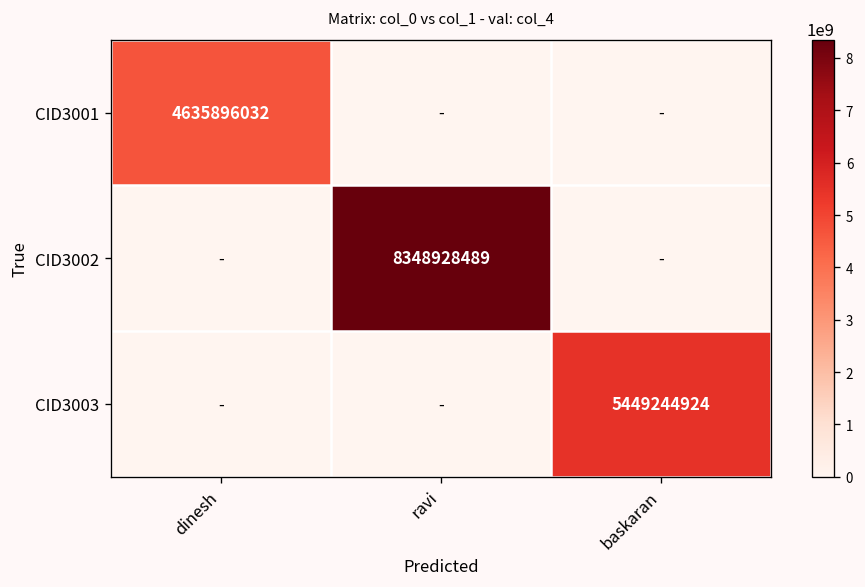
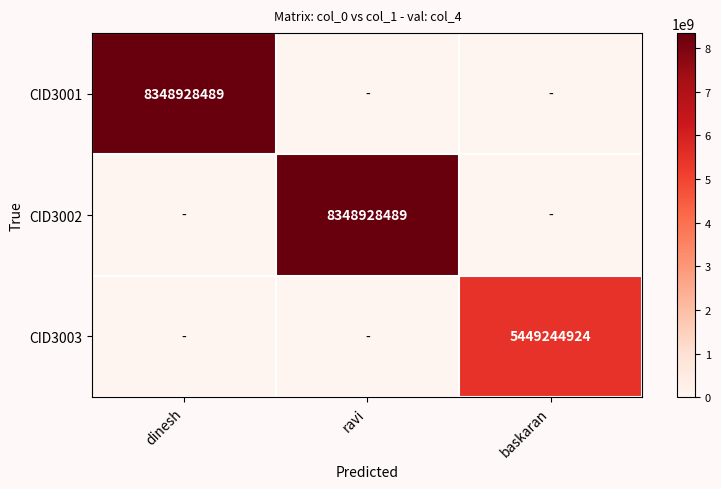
CID3001, dinesh: 4635896032 -> 8348928489
